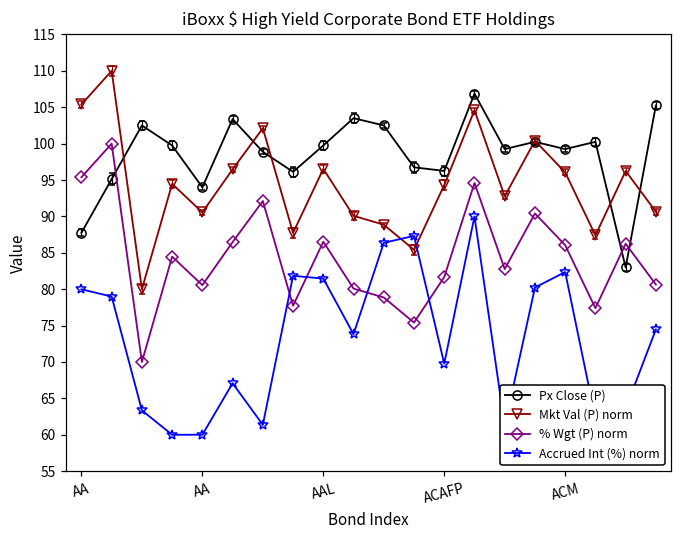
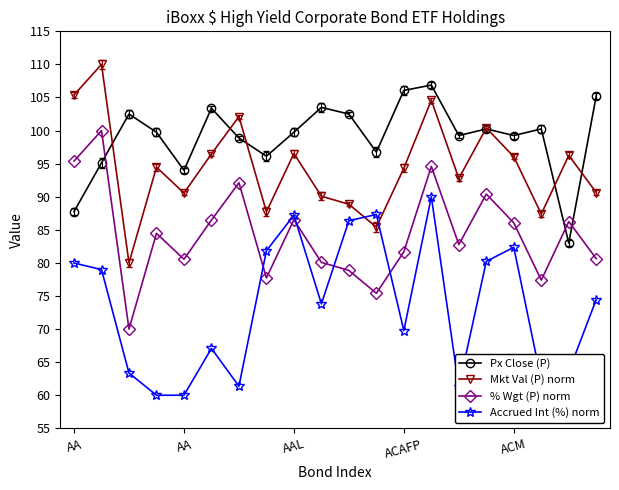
Accrued Int (%) norm, AAL: 81 -> 87
Px Close (P), ACAFP: 96 -> 106
